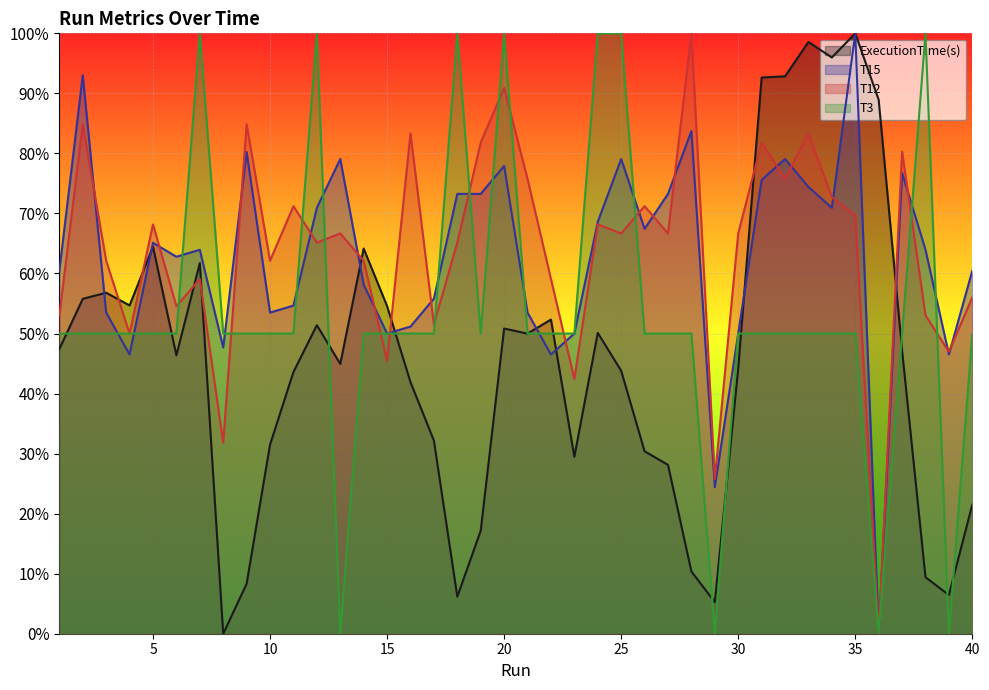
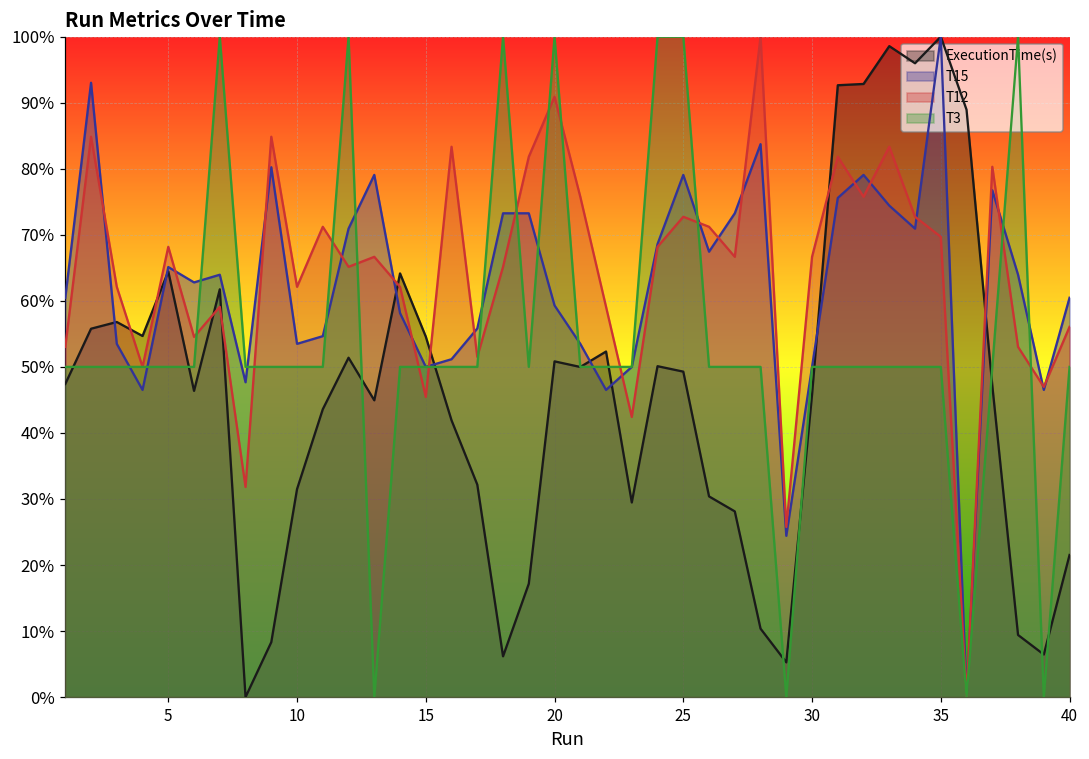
T15, 20: 78% -> 59%
ExecutionTime(s), 25: 44% -> 49%
T12, 25: 67% -> 73%
ExecutionTime(s), 30: 44% -> 46%
